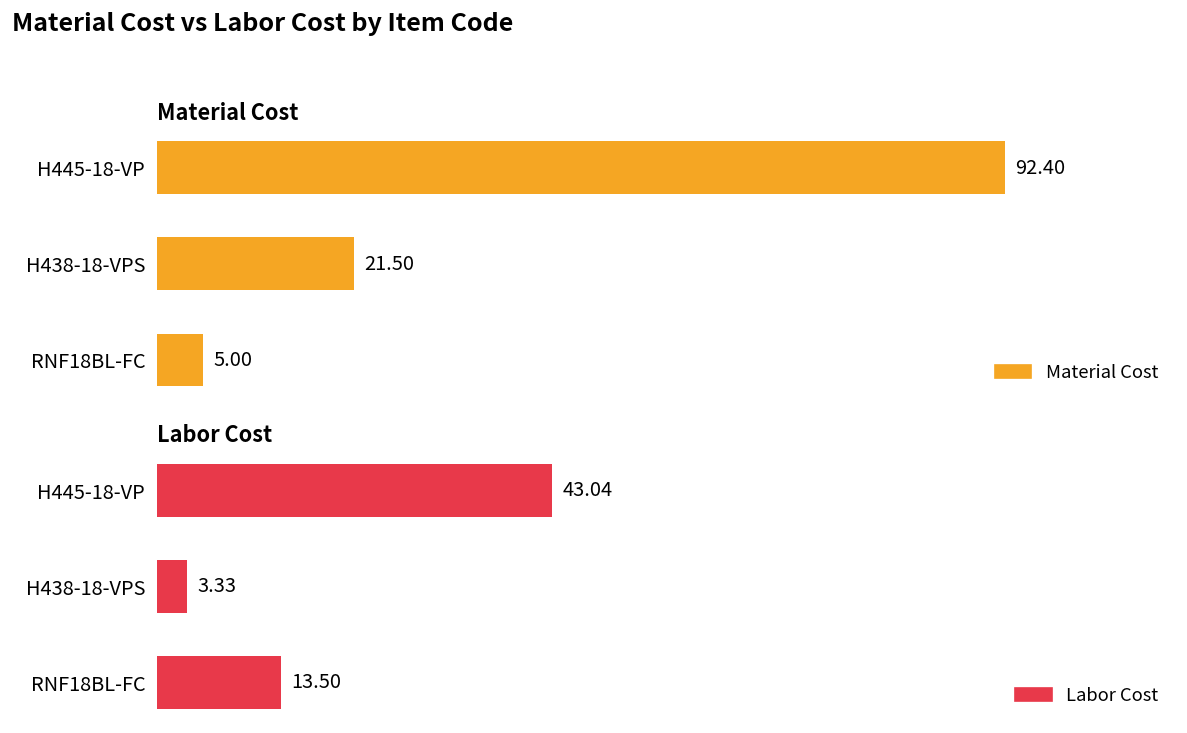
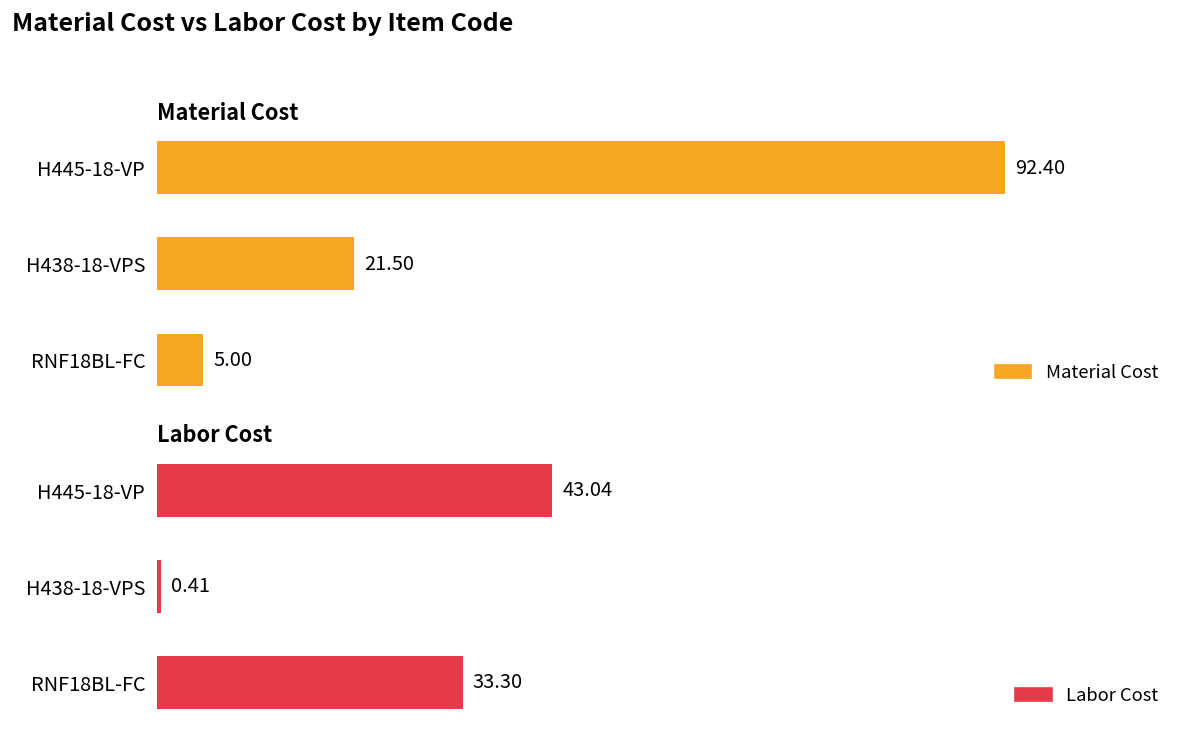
Labor Cost, H438-18-VPS: 3.33 -> 0.41
Labor Cost, RNF18BL-FC: 13.50 -> 33.30
